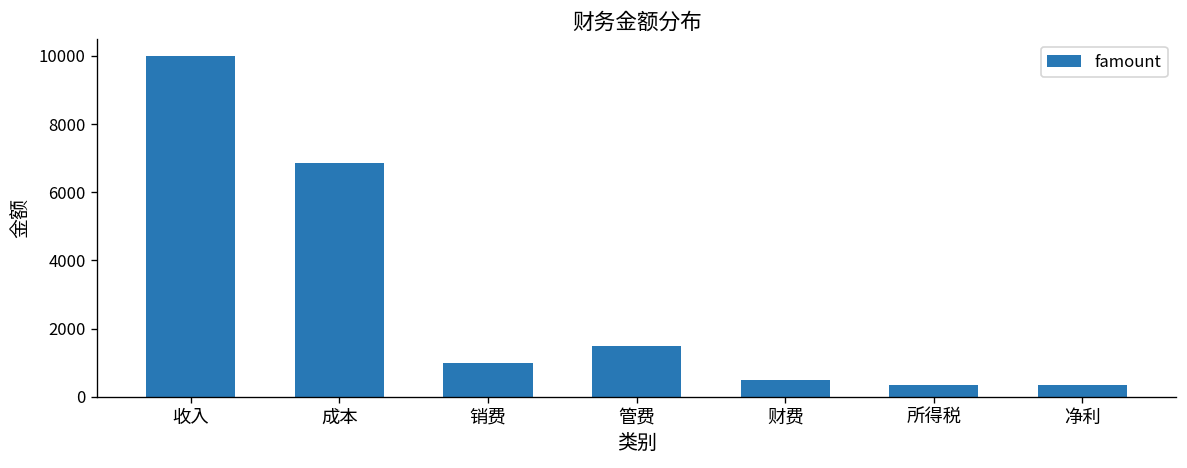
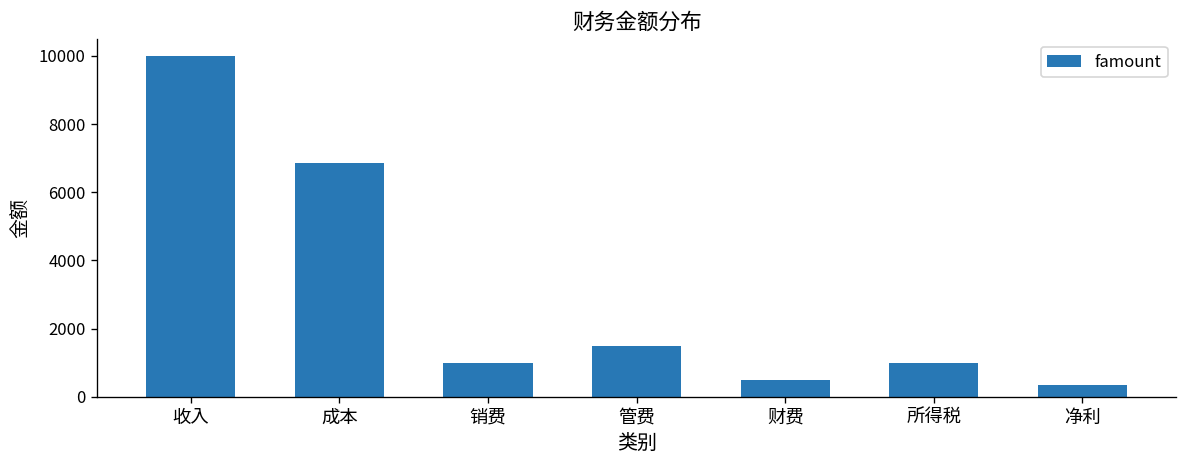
所得税: 400 -> 1000
